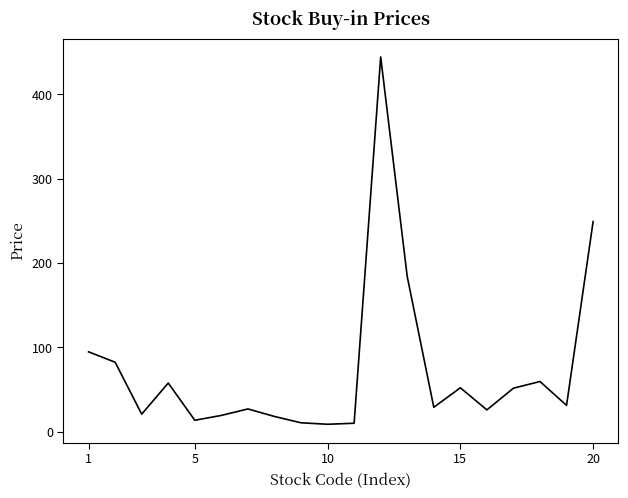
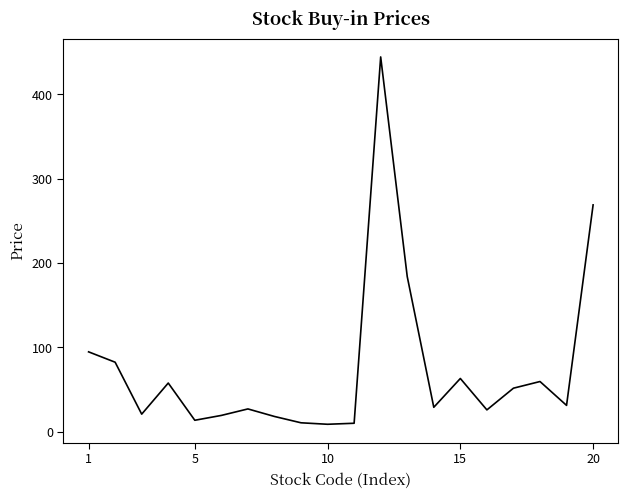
15: 50 -> 60
20: 250 -> 270
